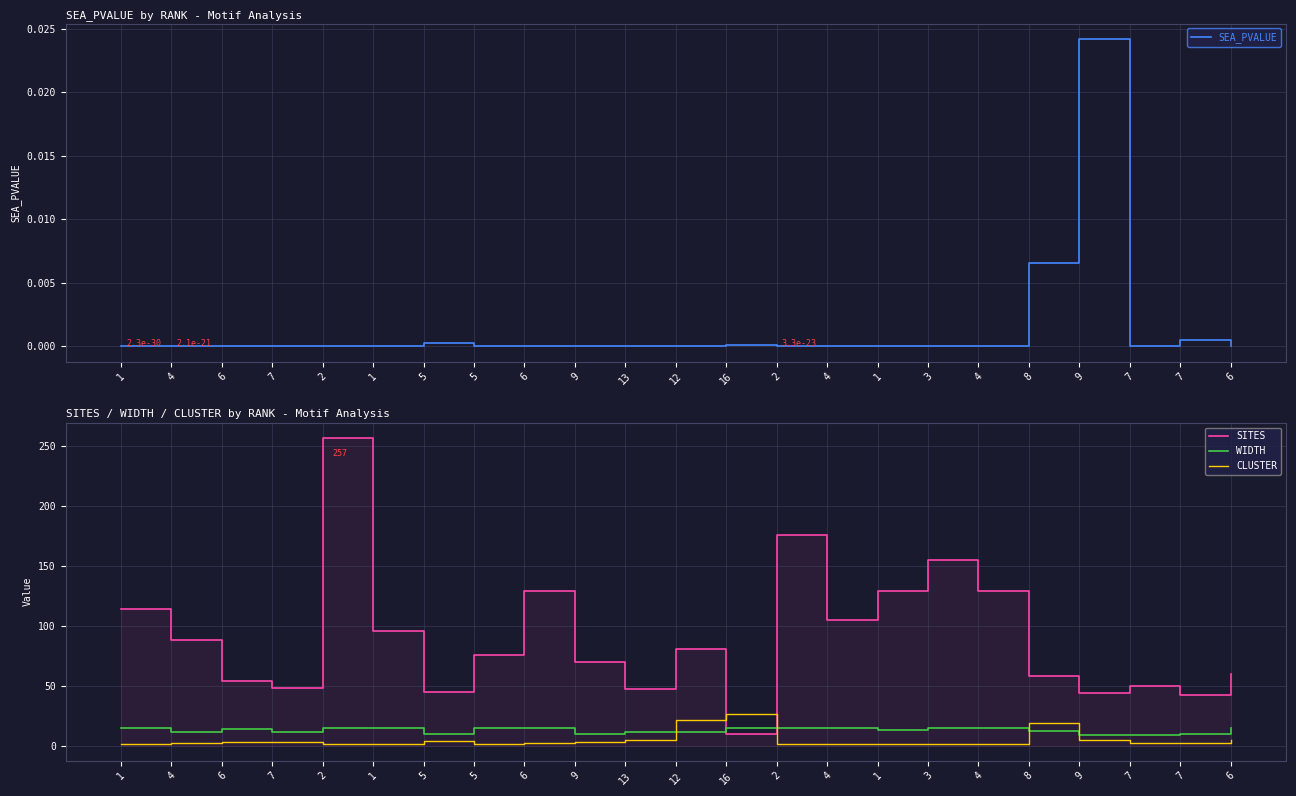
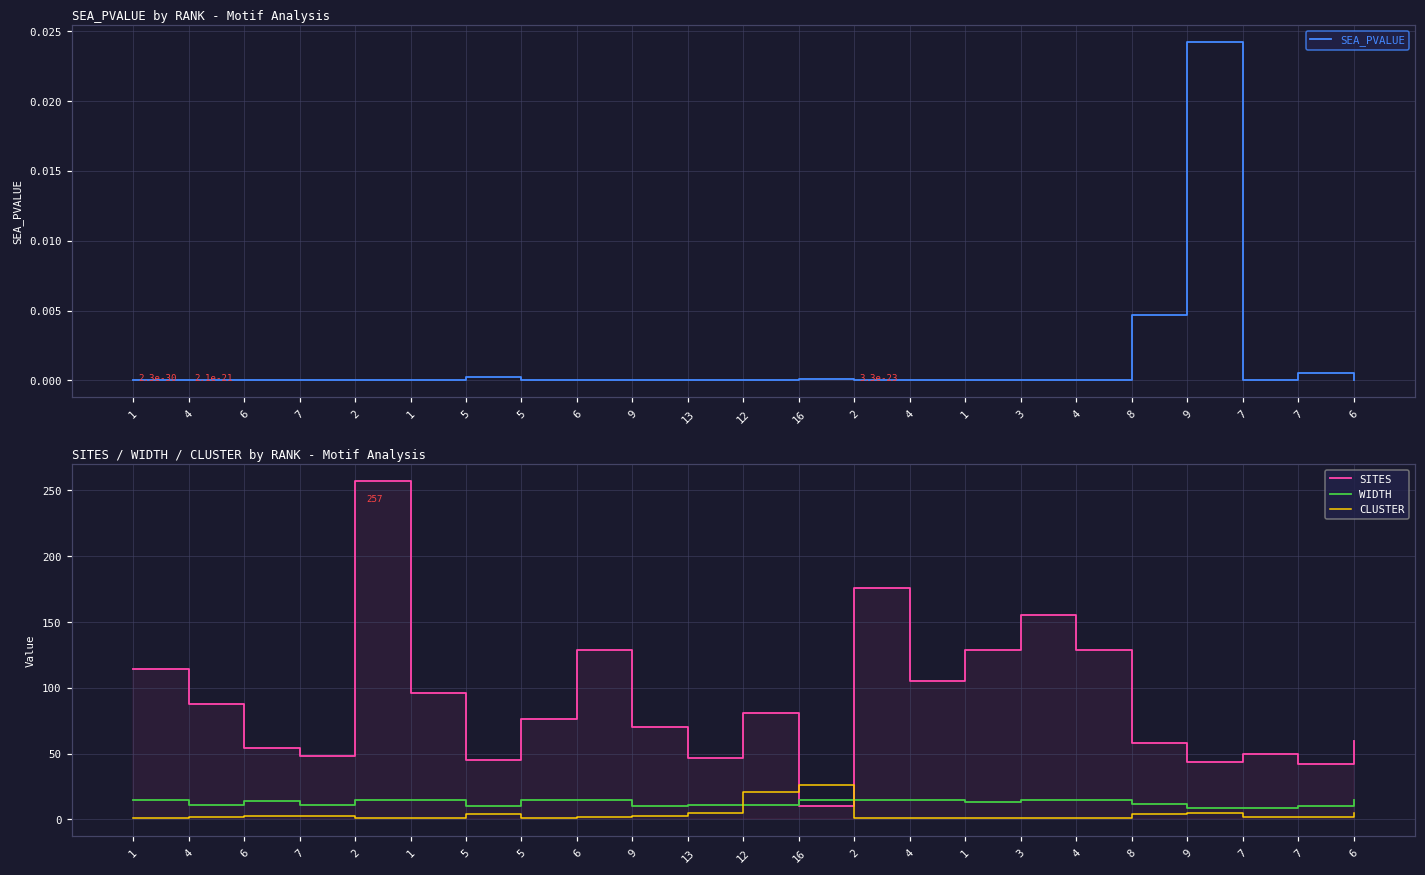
SEA_PVALUE by RANK - Motif Analysis, 8: 0.0066 -> 0.0047
SITES / WIDTH / CLUSTER by RANK - Motif Analysis, CLUSTER, 8: 19 -> 4
